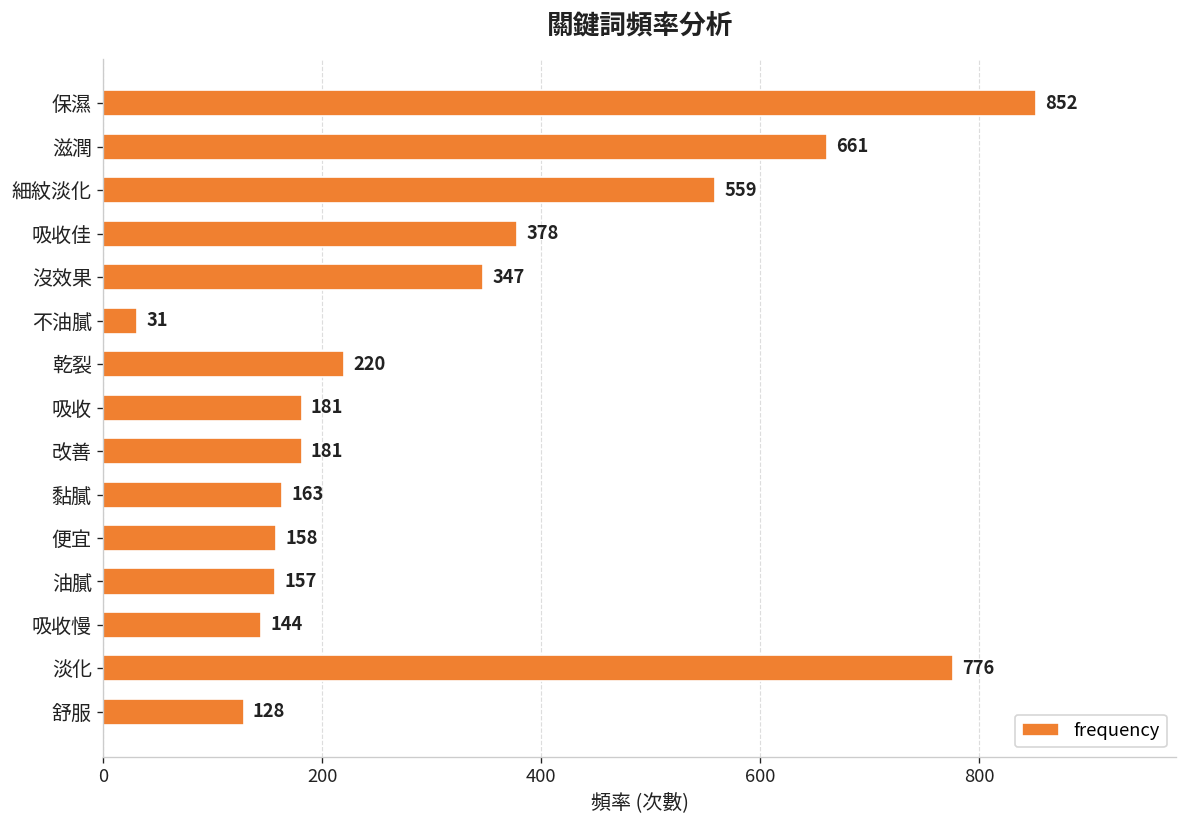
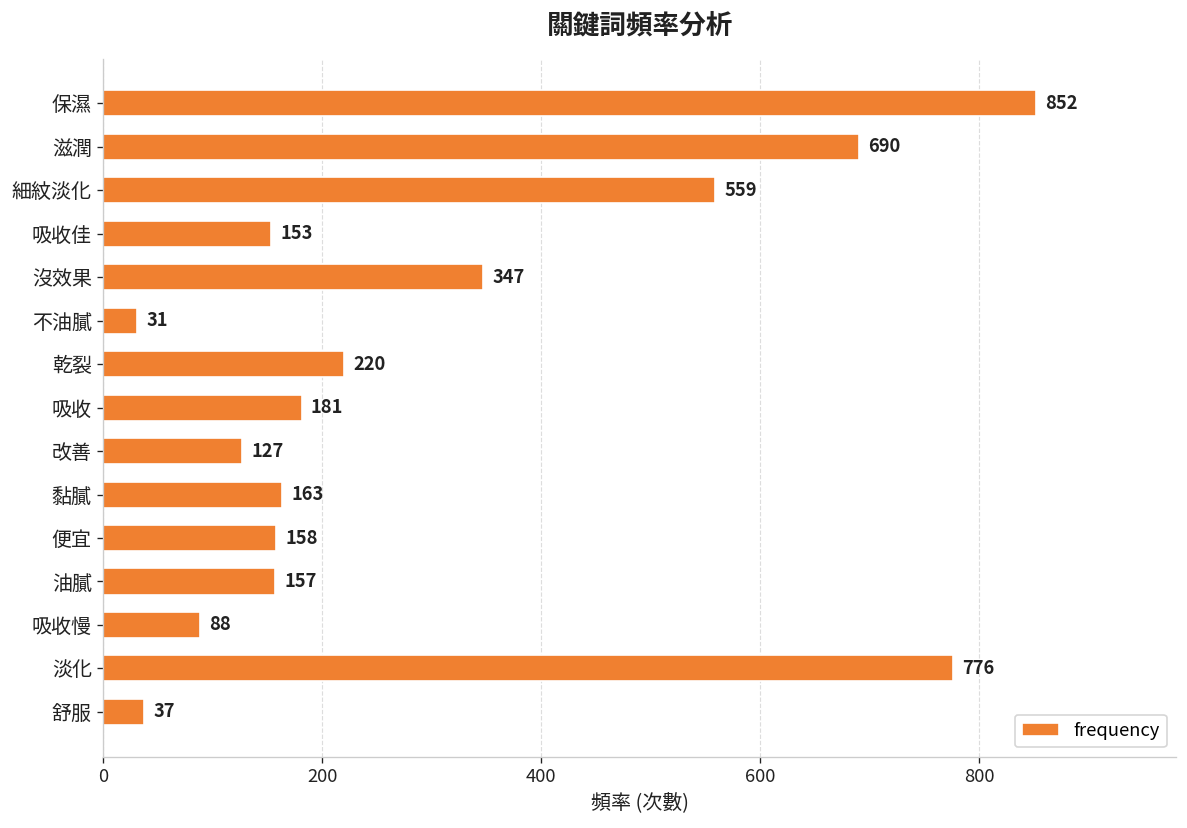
滋潤: 661 -> 690
吸收佳: 378 -> 153
改善: 181 -> 127
吸收慢: 144 -> 88
舒服: 128 -> 37
